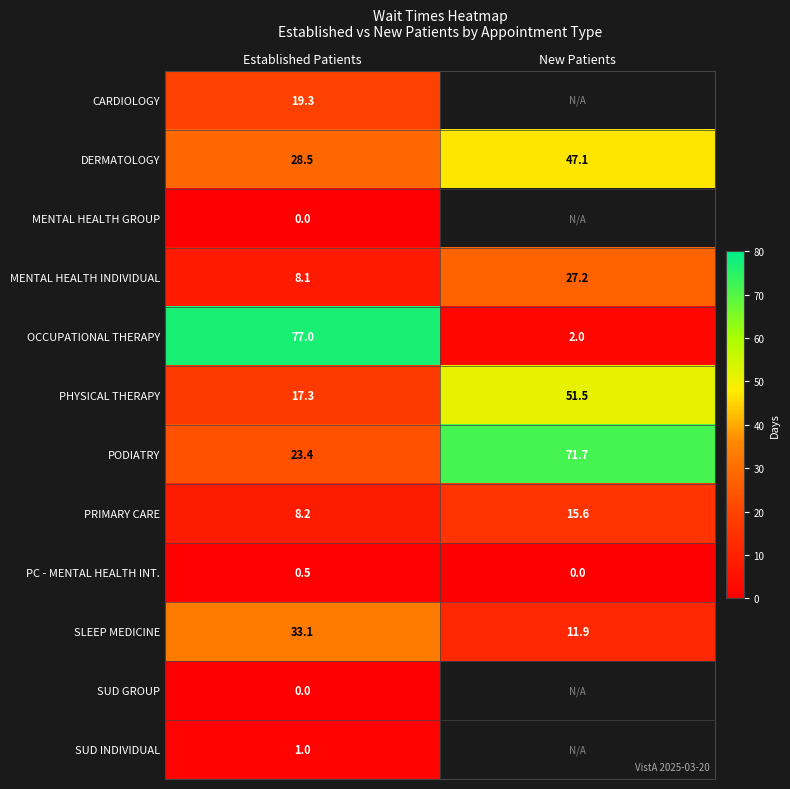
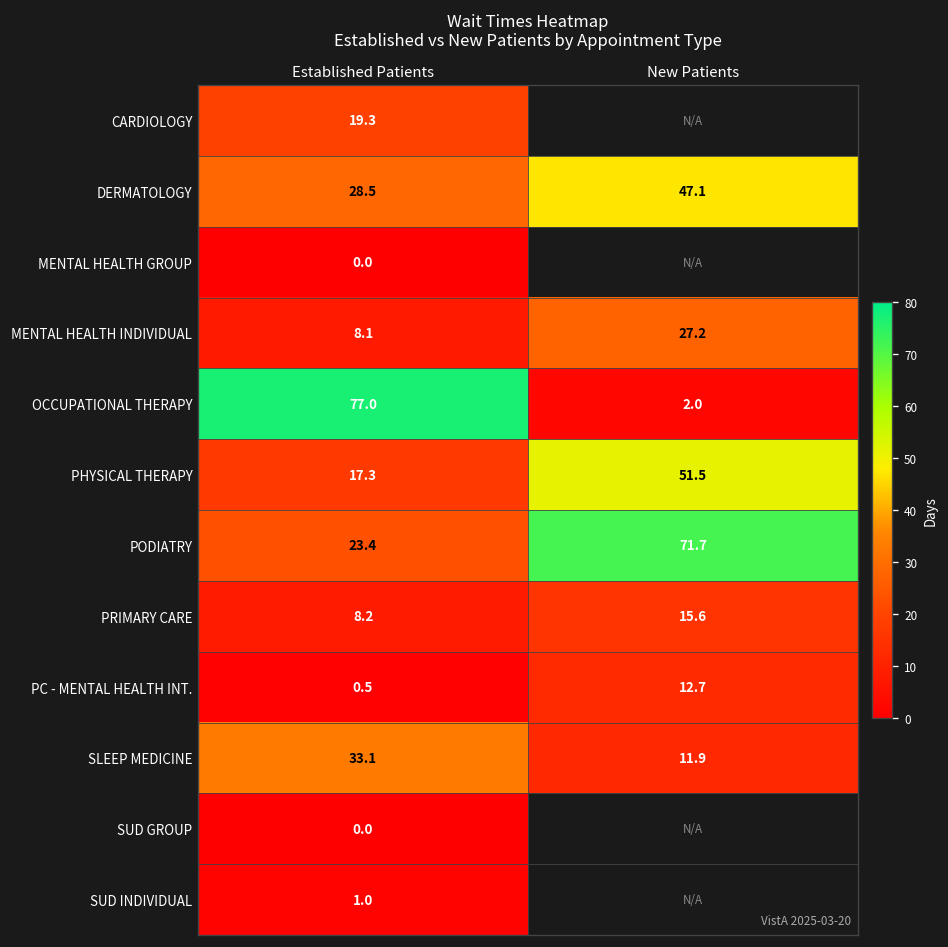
PC - MENTAL HEALTH INT., New Patients: 0.0 -> 12.7
